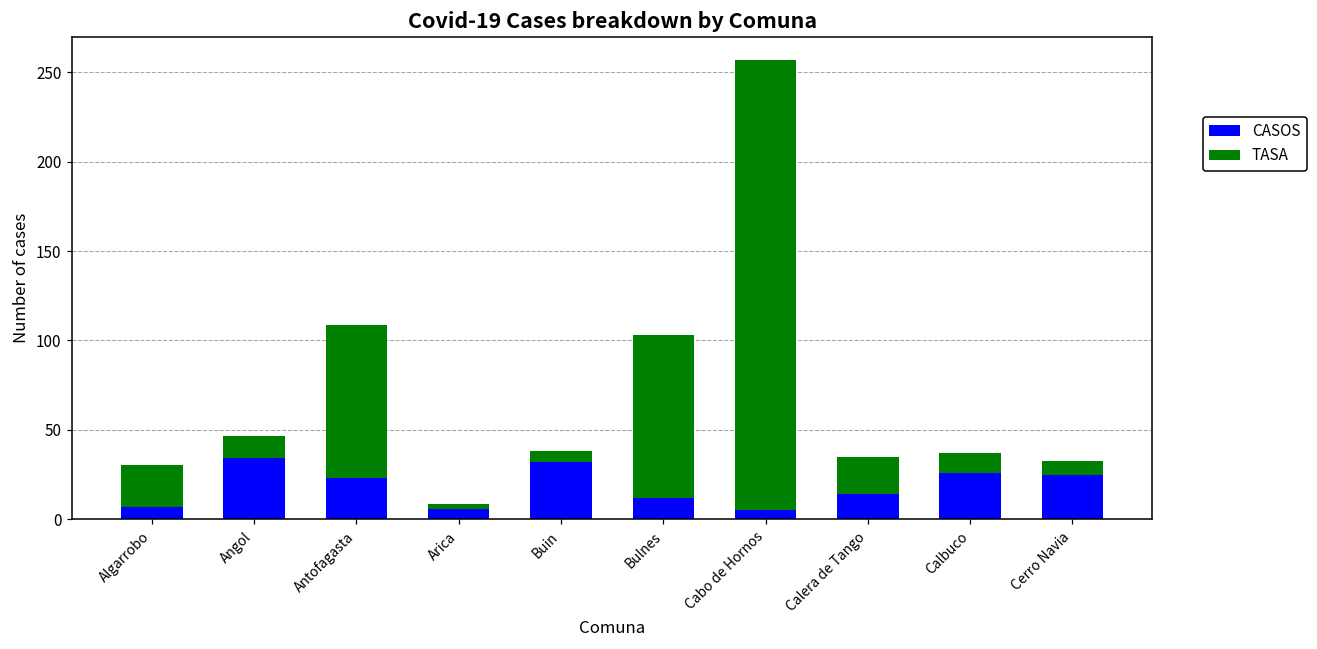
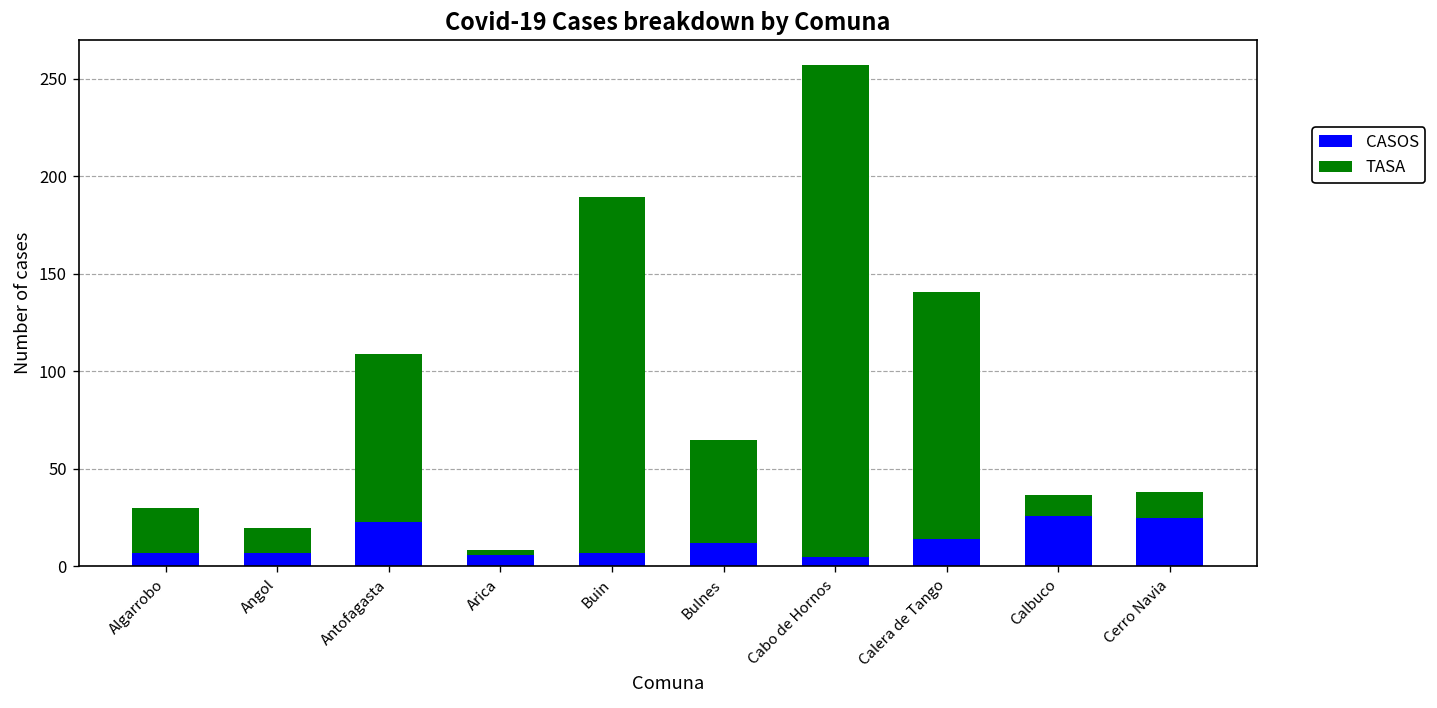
CASOS, Angol: 34 -> 7
CASOS, Buin: 32 -> 7
TASA, Buin: 6 -> 182
TASA, Bulnes: 91 -> 53
TASA, Calera de Tango: 21 -> 127
TASA, Cerro Navia: 8 -> 13
